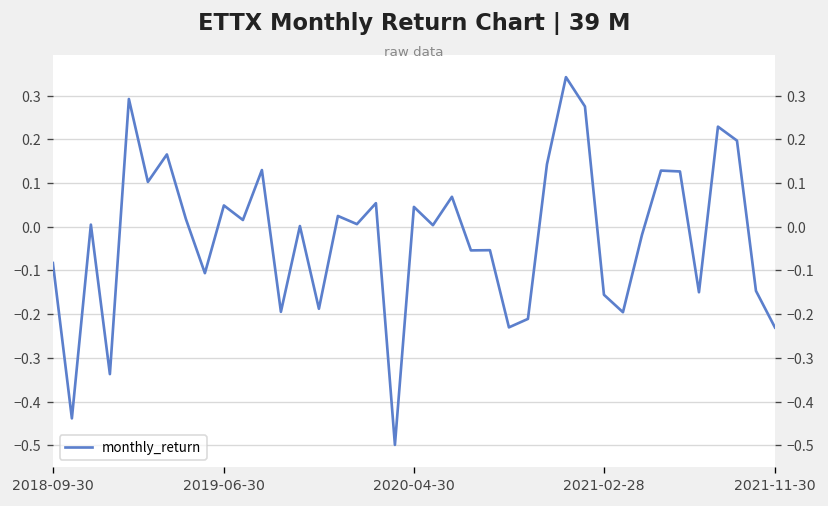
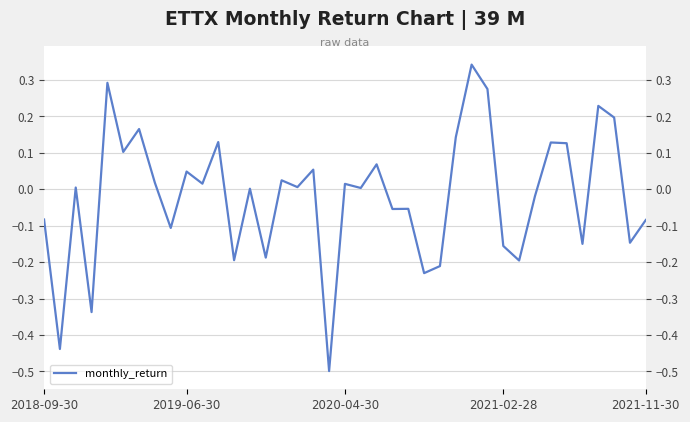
2020-04-30: 0.05 -> 0.01
2021-11-30: -0.23 -> -0.08
